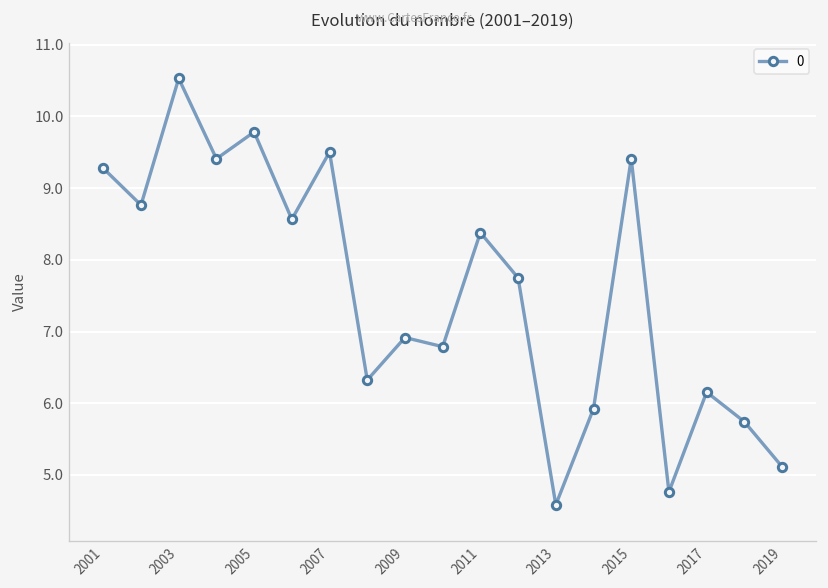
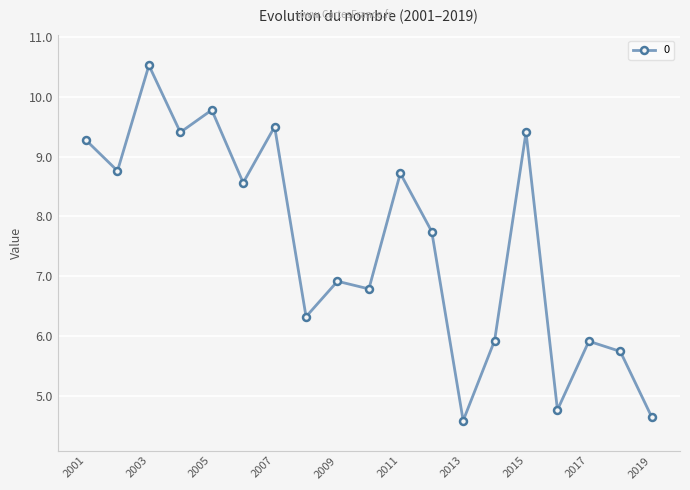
2011: 8.4 -> 8.7
2017: 6.2 -> 5.9
2019: 5.1 -> 4.6
